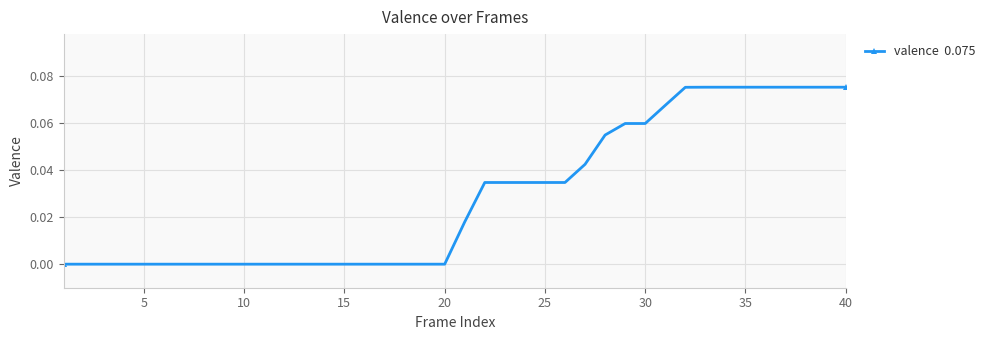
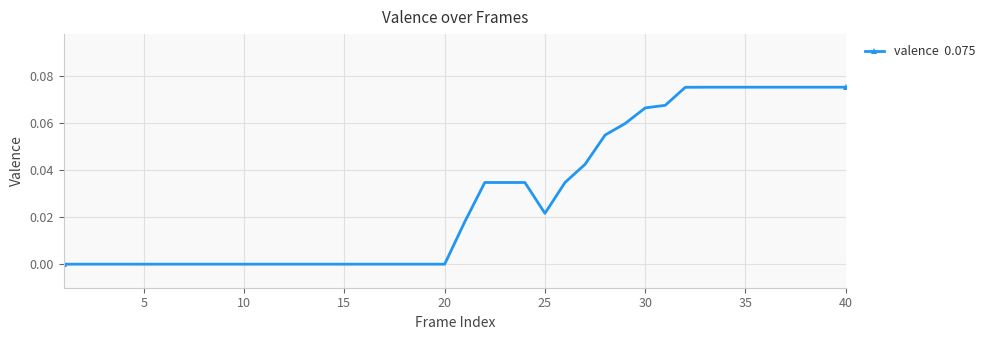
25: 0.035 -> 0.022
30: 0.060 -> 0.066
